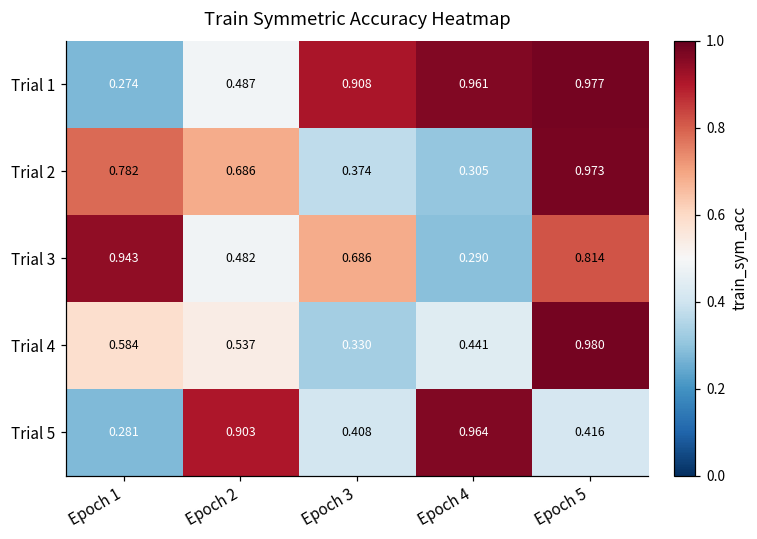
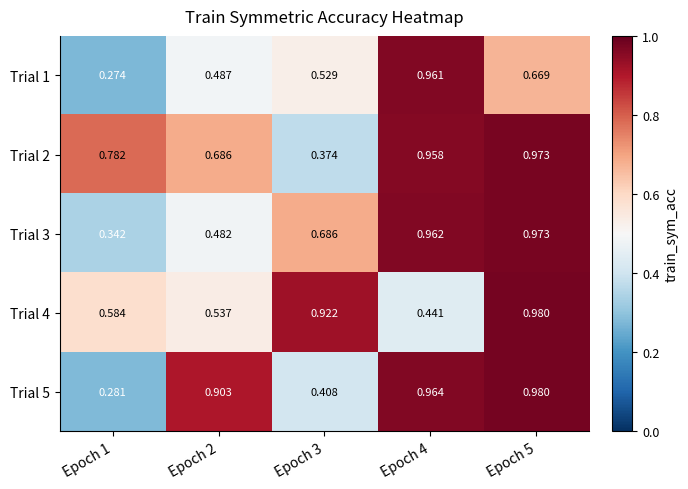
Trial 1, Epoch 3: 0.908 -> 0.529
Trial 1, Epoch 5: 0.977 -> 0.669
Trial 2, Epoch 4: 0.305 -> 0.958
Trial 3, Epoch 1: 0.943 -> 0.342
Trial 3, Epoch 4: 0.290 -> 0.962
Trial 3, Epoch 5: 0.814 -> 0.973
Trial 4, Epoch 3: 0.330 -> 0.922
Trial 5, Epoch 5: 0.416 -> 0.980
